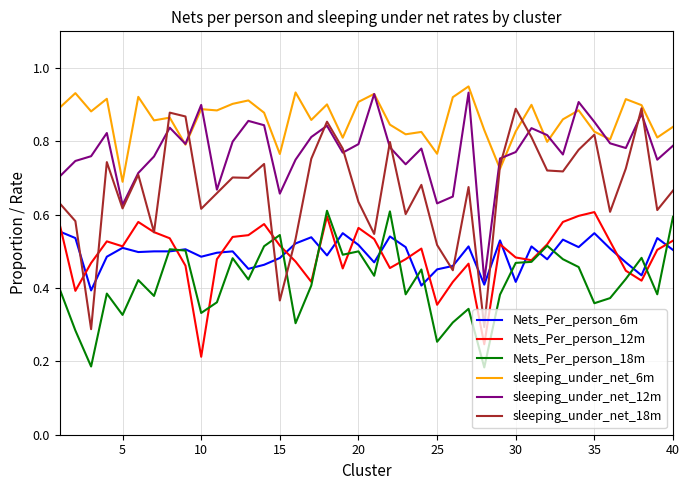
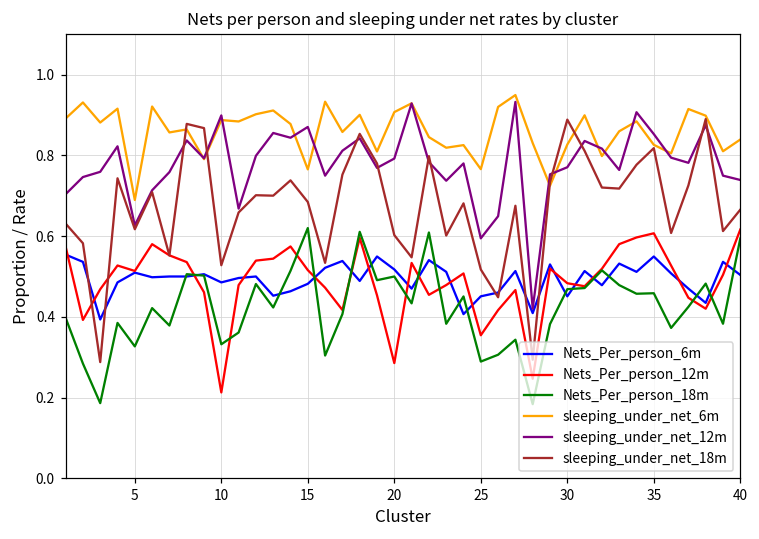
sleeping_under_net_18m, 10: 0.62 -> 0.53
Nets_Per_person_18m, 15: 0.54 -> 0.62
sleeping_under_net_12m, 15: 0.66 -> 0.87
sleeping_under_net_18m, 15: 0.37 -> 0.68
Nets_Per_person_12m, 20: 0.56 -> 0.29
sleeping_under_net_18m, 20: 0.63 -> 0.60
Nets_Per_person_18m, 25: 0.25 -> 0.29
sleeping_under_net_12m, 25: 0.63 -> 0.59
Nets_Per_person_6m, 30: 0.42 -> 0.45
Nets_Per_person_18m, 35: 0.36 -> 0.46
Nets_Per_person_12m, 40: 0.53 -> 0.62
sleeping_under_net_12m, 40: 0.79 -> 0.74
